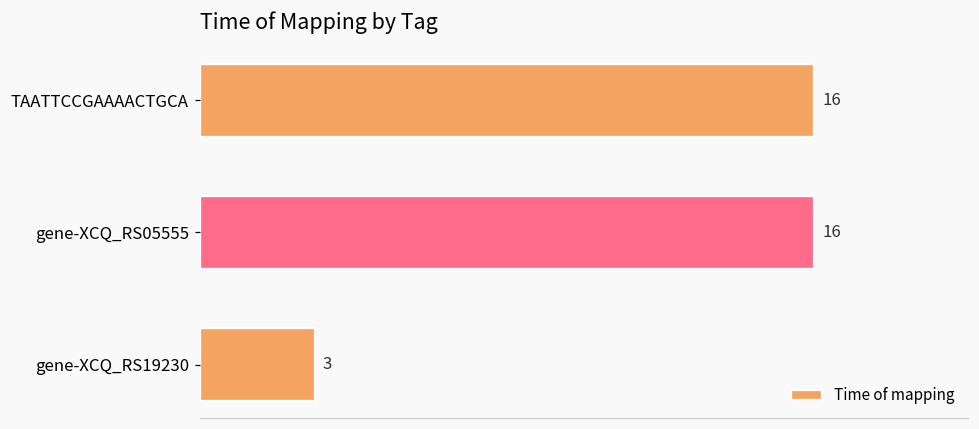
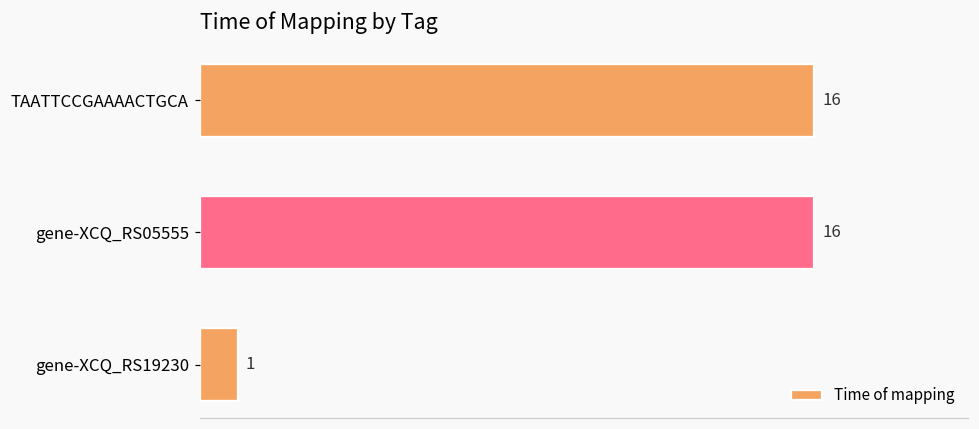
gene-XCQ_RS19230: 3 -> 1
